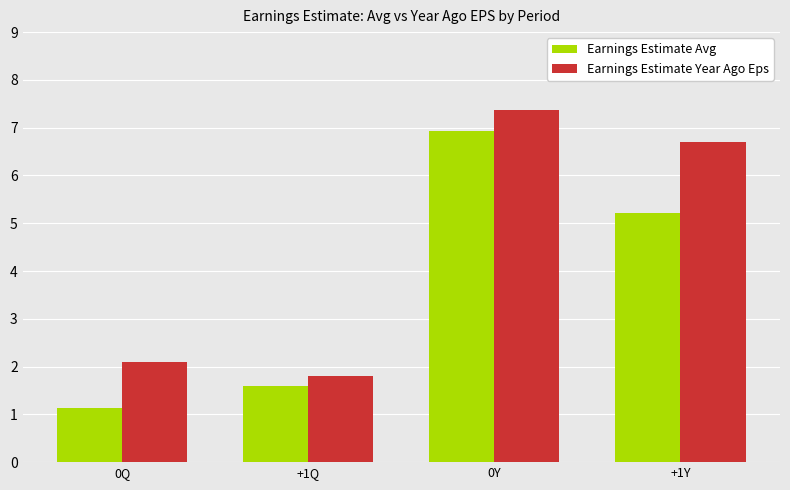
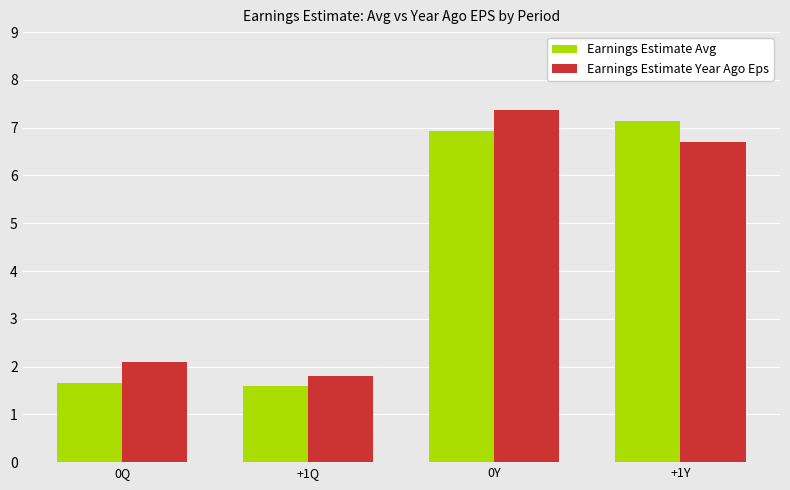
Earnings Estimate Avg, 0Q: 1.1 -> 1.7
Earnings Estimate Avg, +1Y: 5.2 -> 7.1
